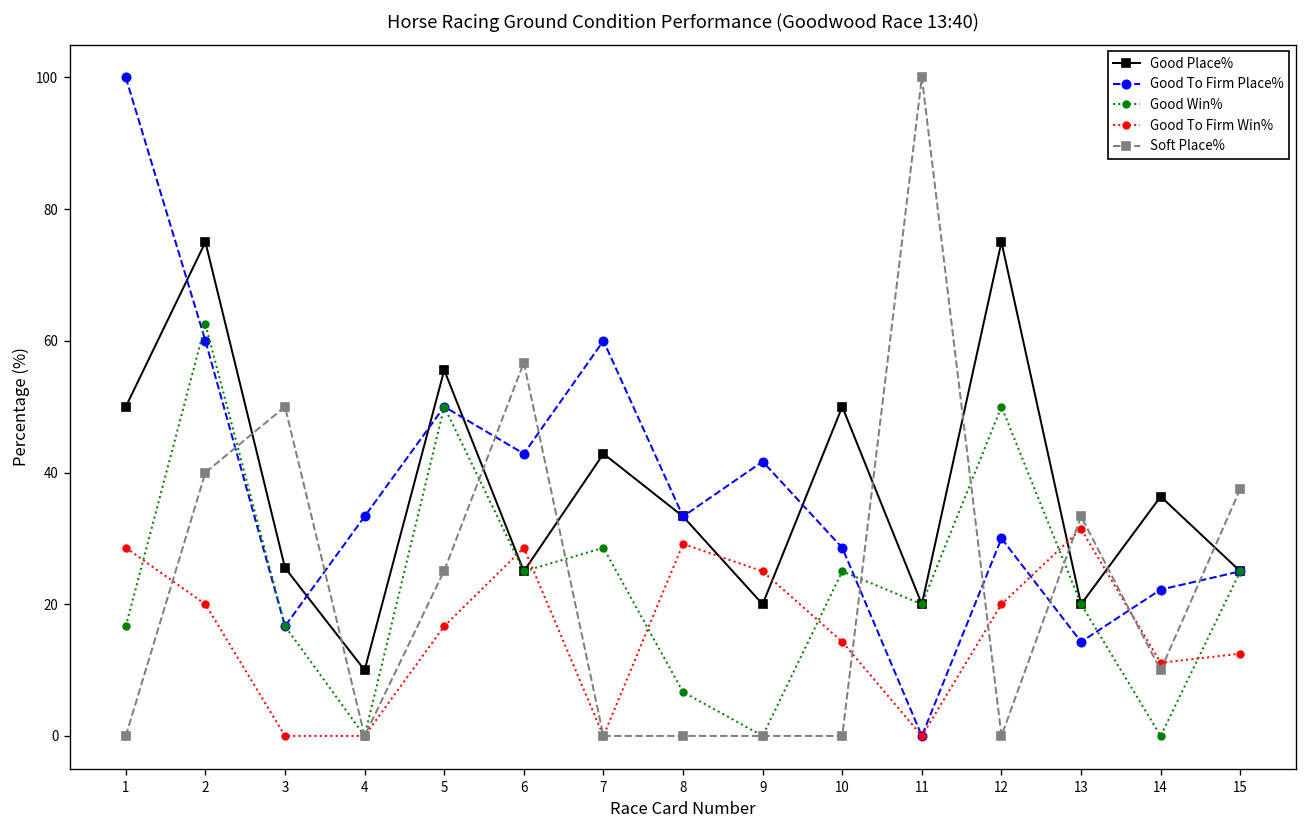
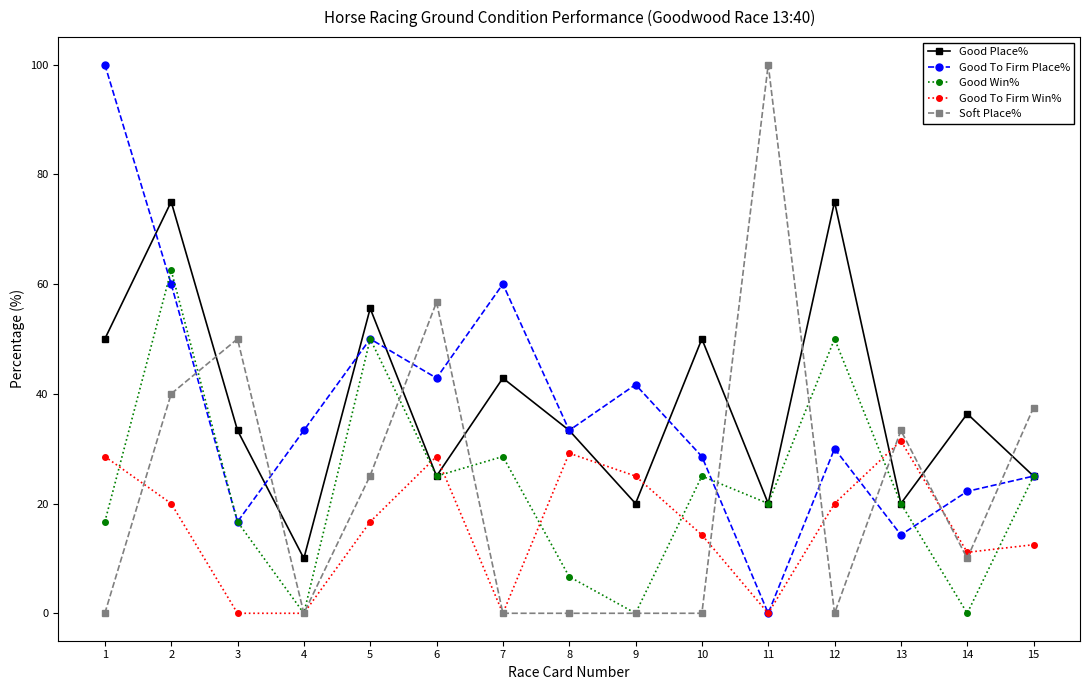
Good Place%, 3: 26 -> 33
